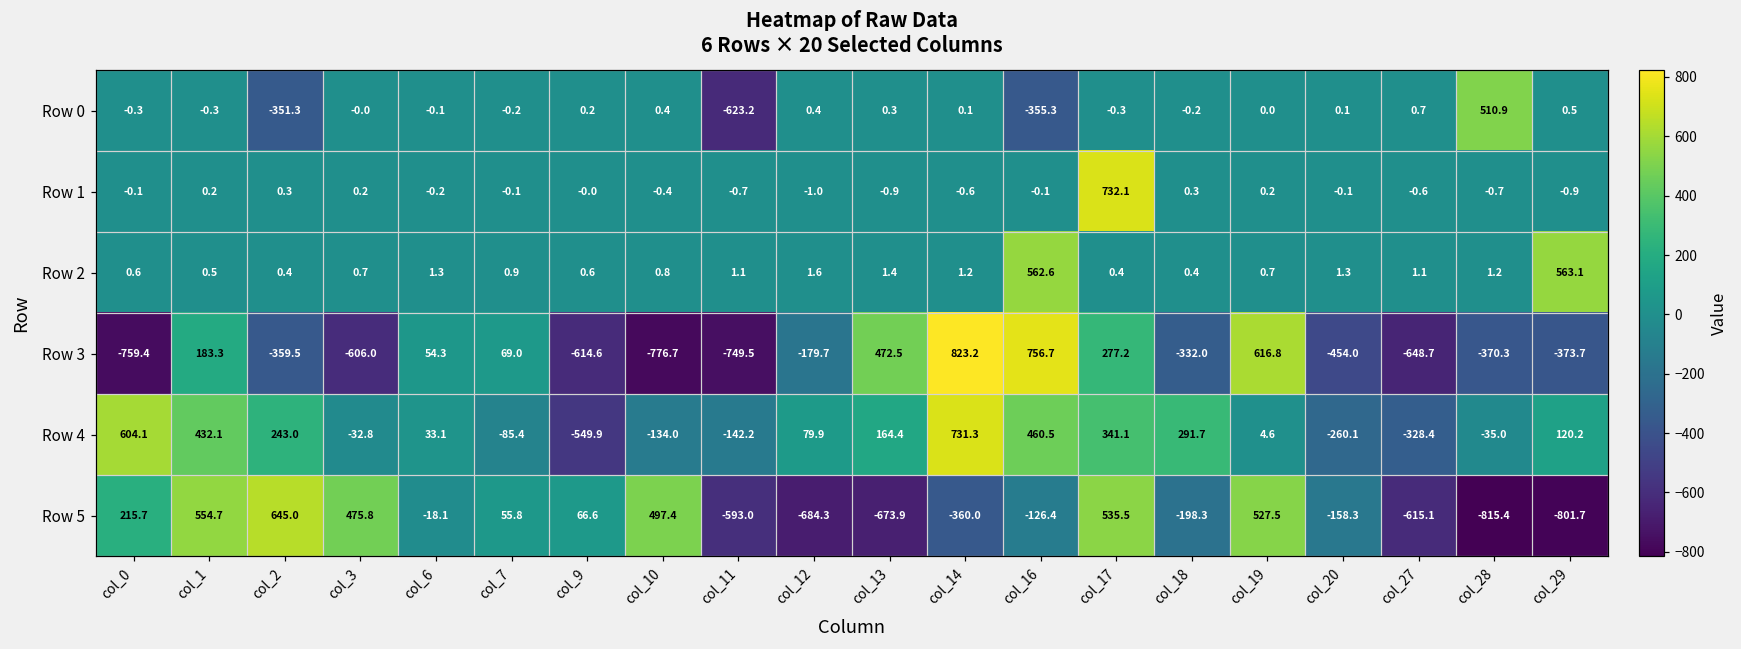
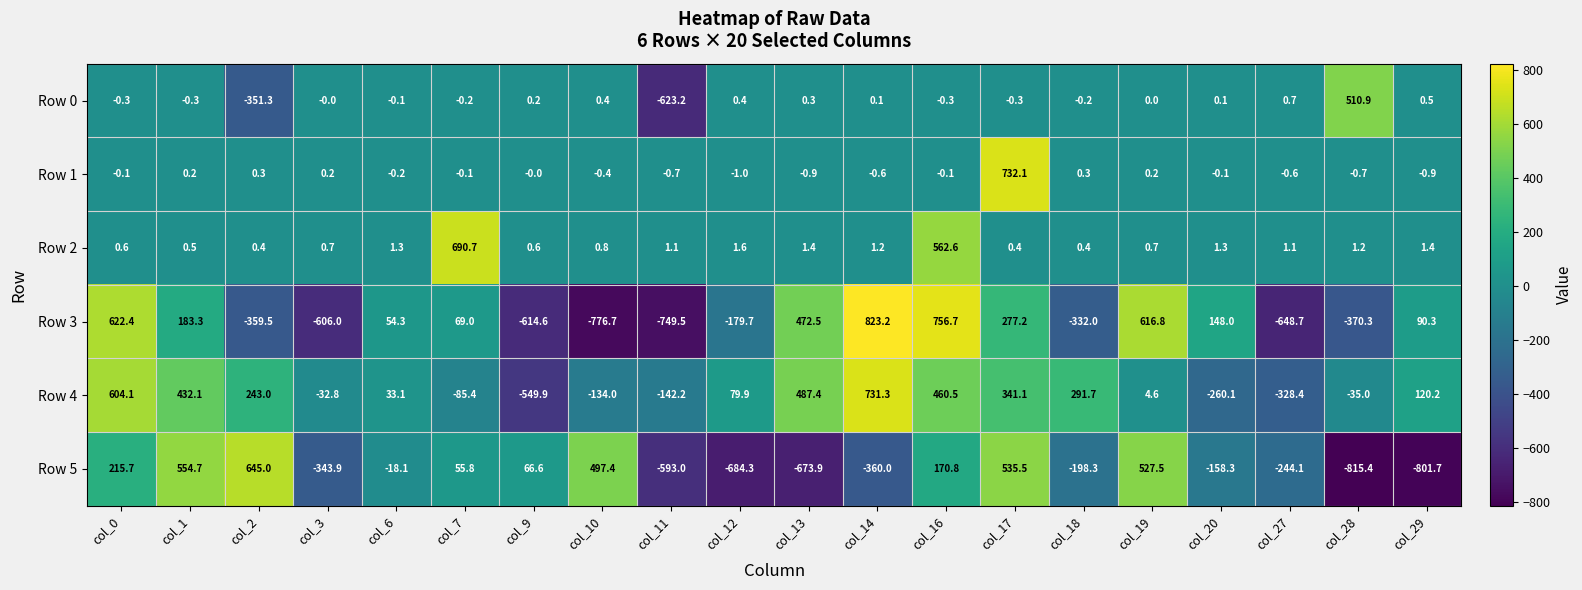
Row 0, col_16: -355.3 -> -0.3
Row 2, col_7: 0.9 -> 690.7
Row 2, col_29: 563.1 -> 1.4
Row 3, col_0: -759.4 -> 622.4
Row 3, col_20: -454.0 -> 148.0
Row 3, col_29: -373.7 -> 90.3
Row 4, col_13: 164.4 -> 487.4
Row 5, col_3: 475.8 -> -343.9
Row 5, col_16: -126.4 -> 170.8
Row 5, col_27: -615.1 -> -244.1
